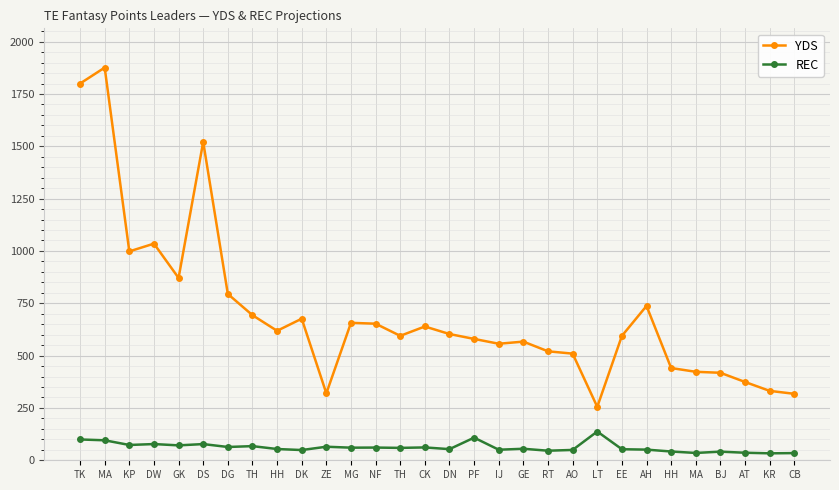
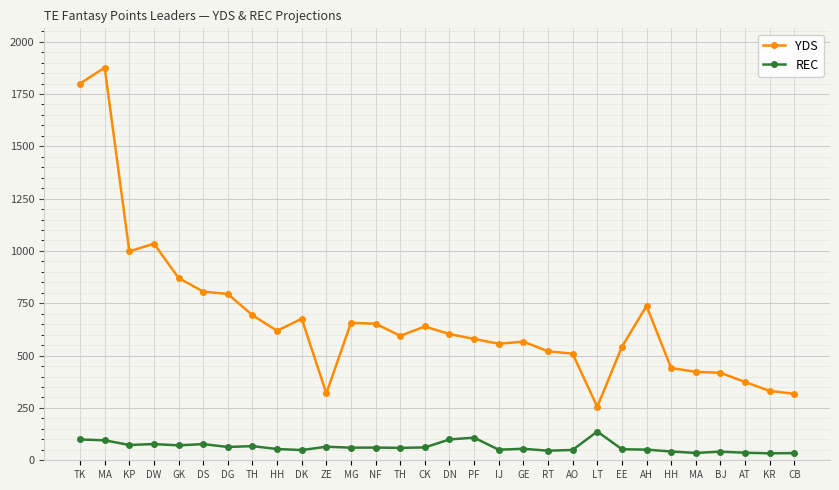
YDS, DS: 1520 -> 810
REC, DN: 50 -> 100
YDS, EE: 590 -> 540
